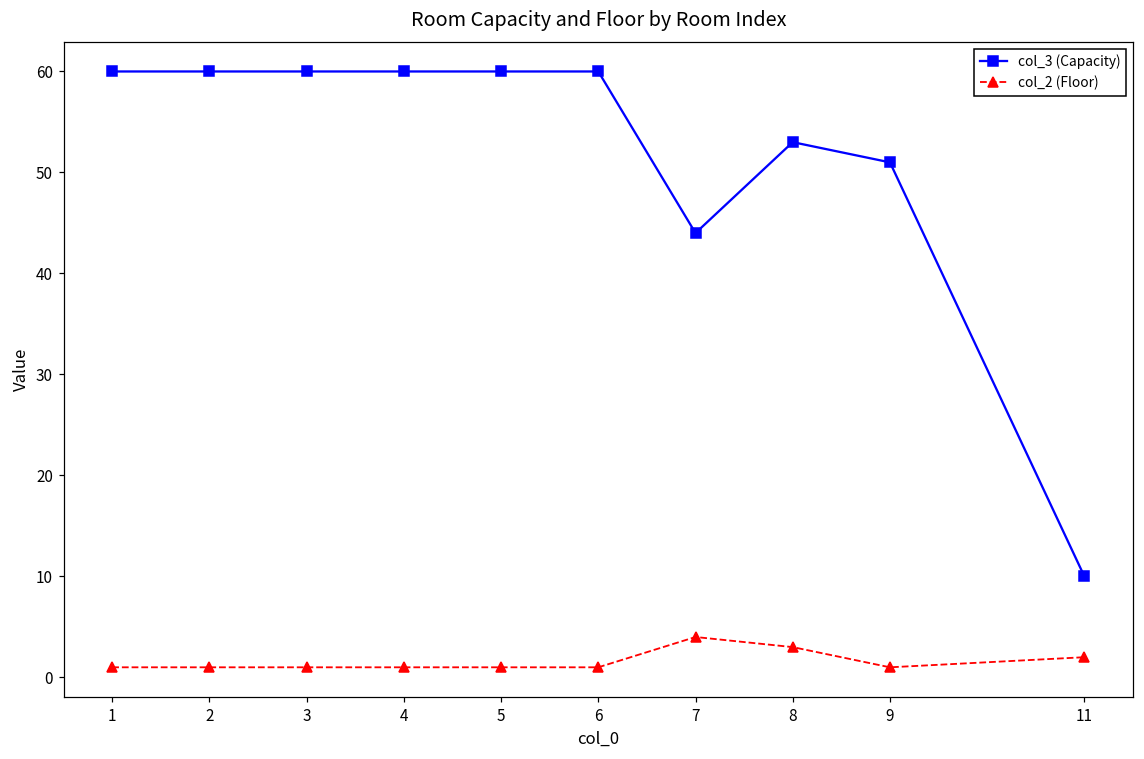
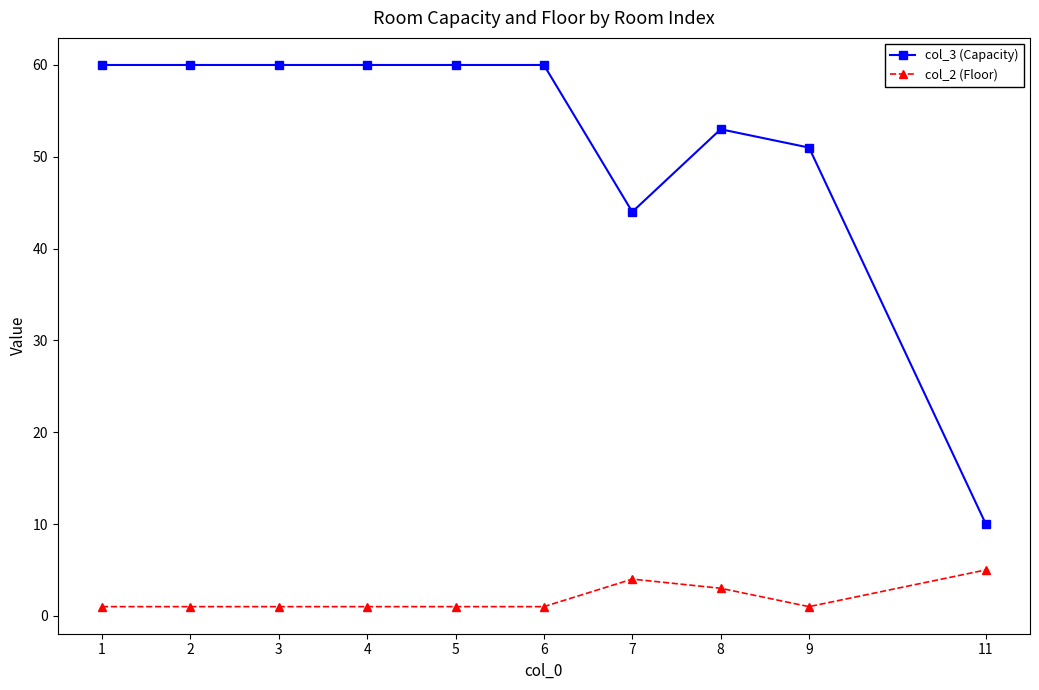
col_2 (Floor), 11: 2 -> 5
